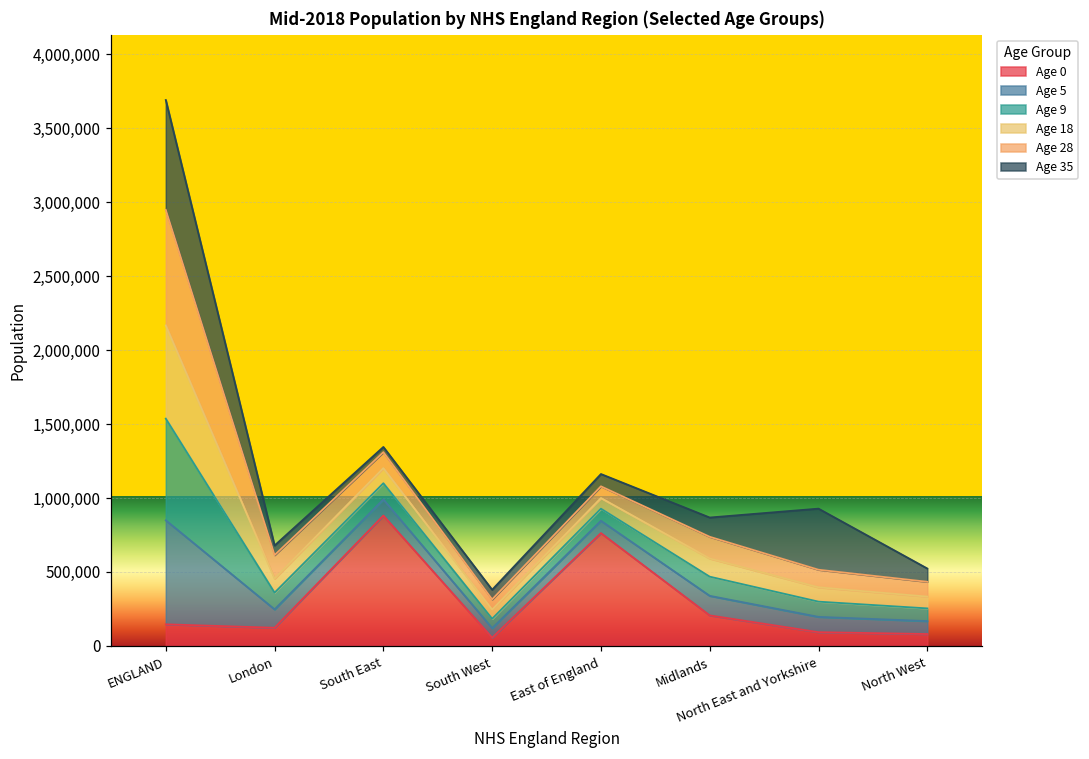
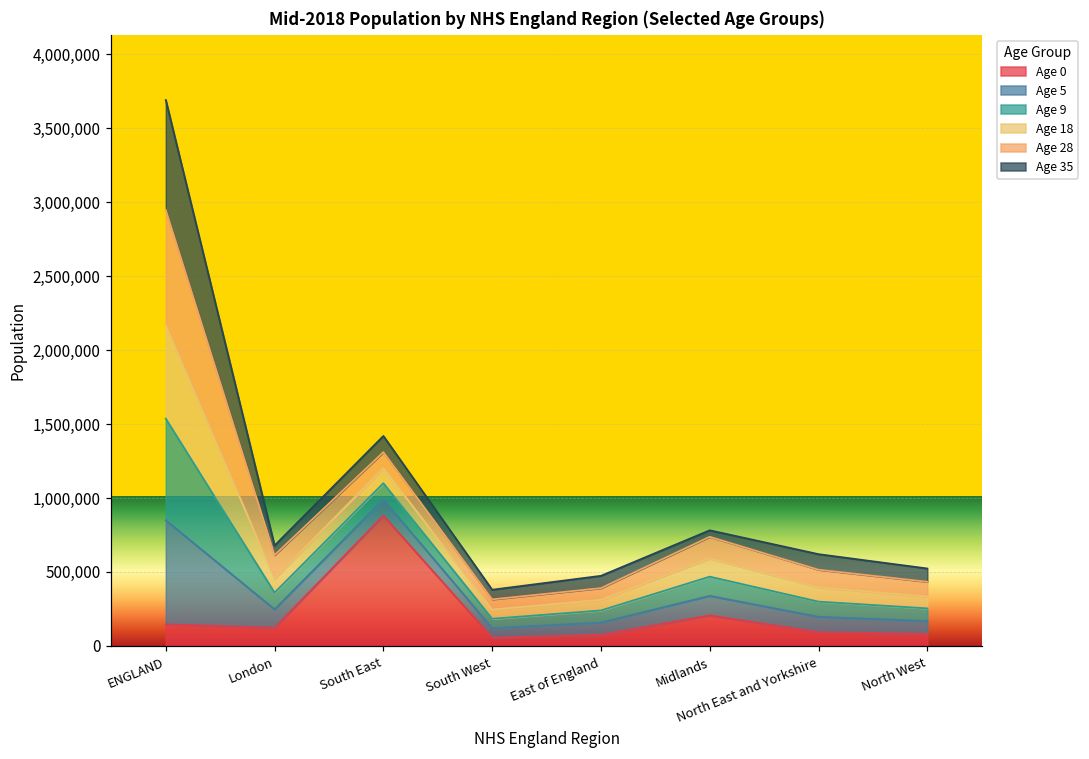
Age 35, South East: 40,000 -> 110,000
Age 0, East of England: 760,000 -> 70,000
Age 35, Midlands: 130,000 -> 40,000
Age 35, North East and Yorkshire: 410,000 -> 110,000
